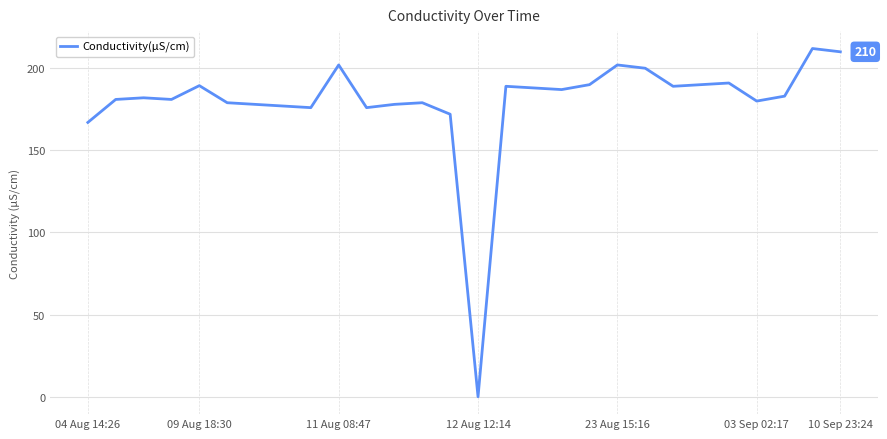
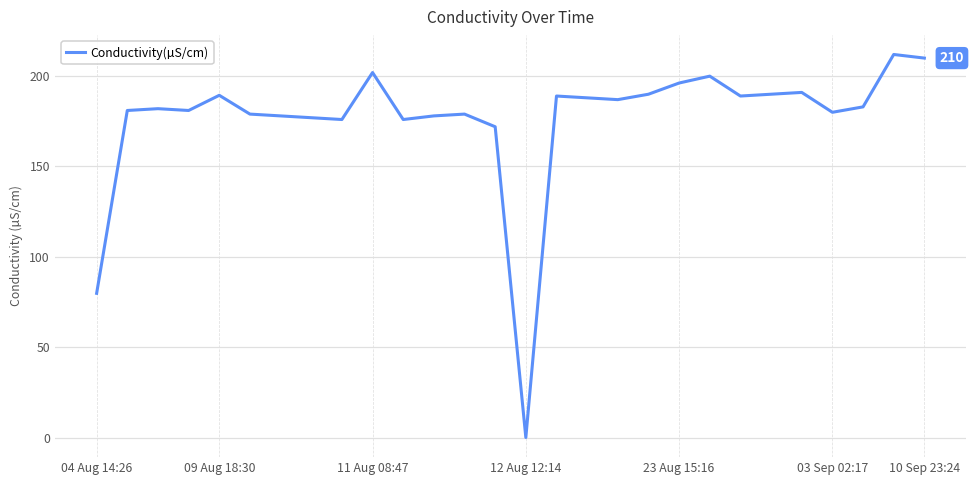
04 Aug 14:26: 167 -> 80
23 Aug 15:16: 202 -> 196
